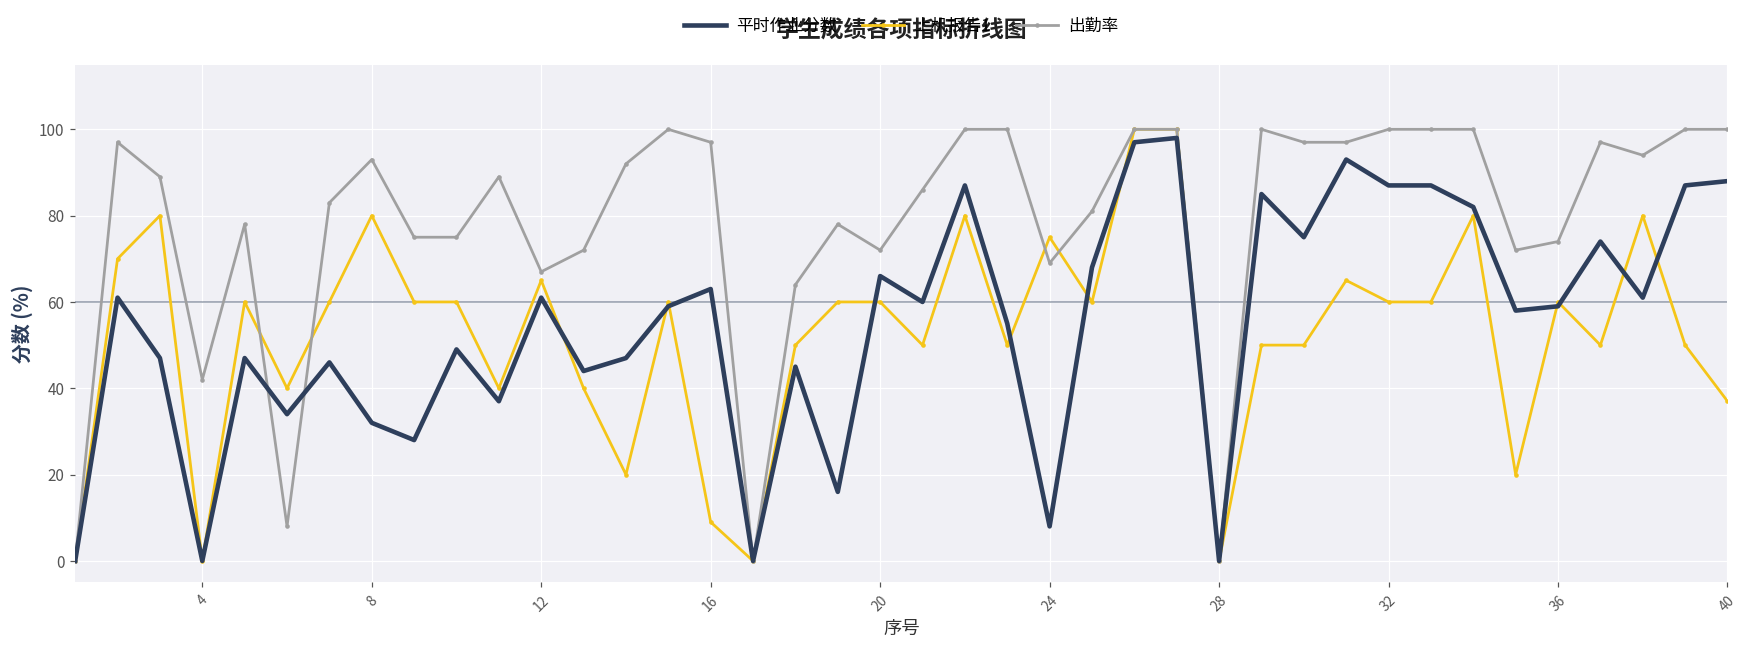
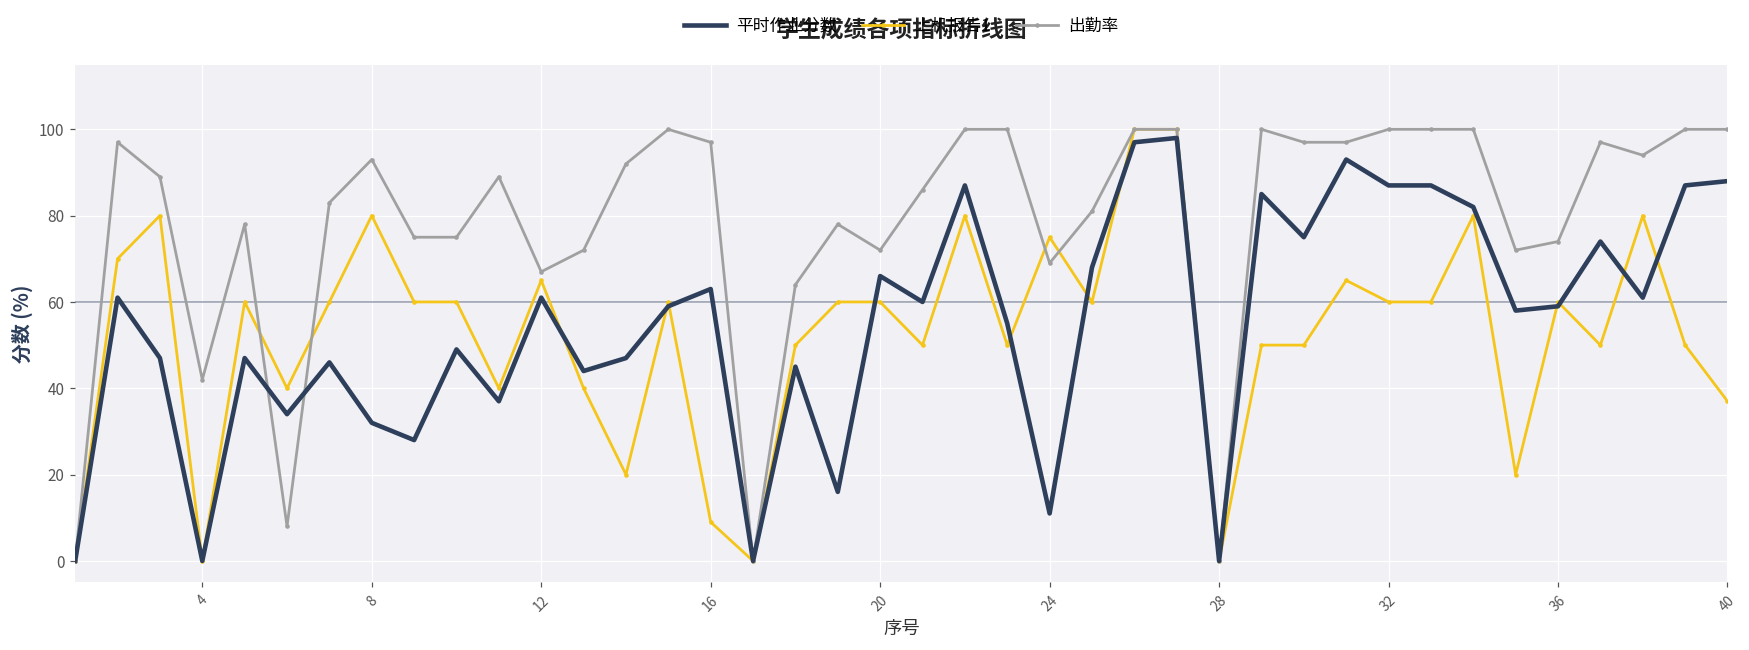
平时作业分数, 24: 8 -> 11
